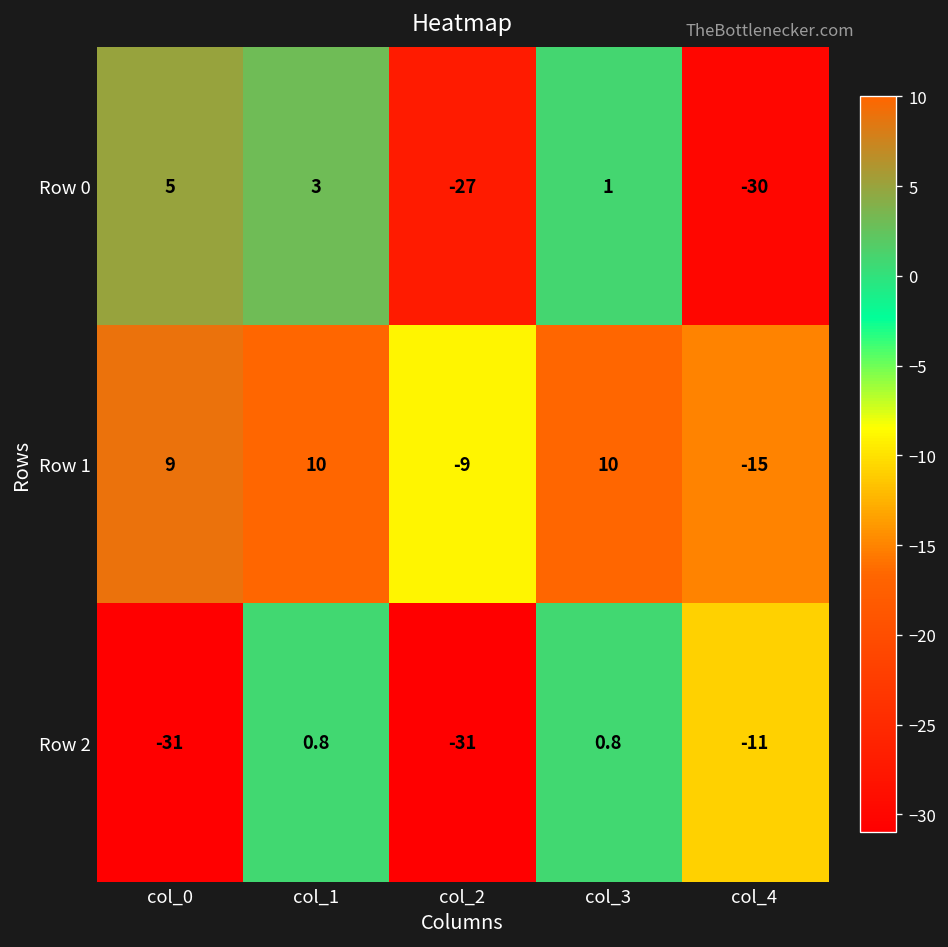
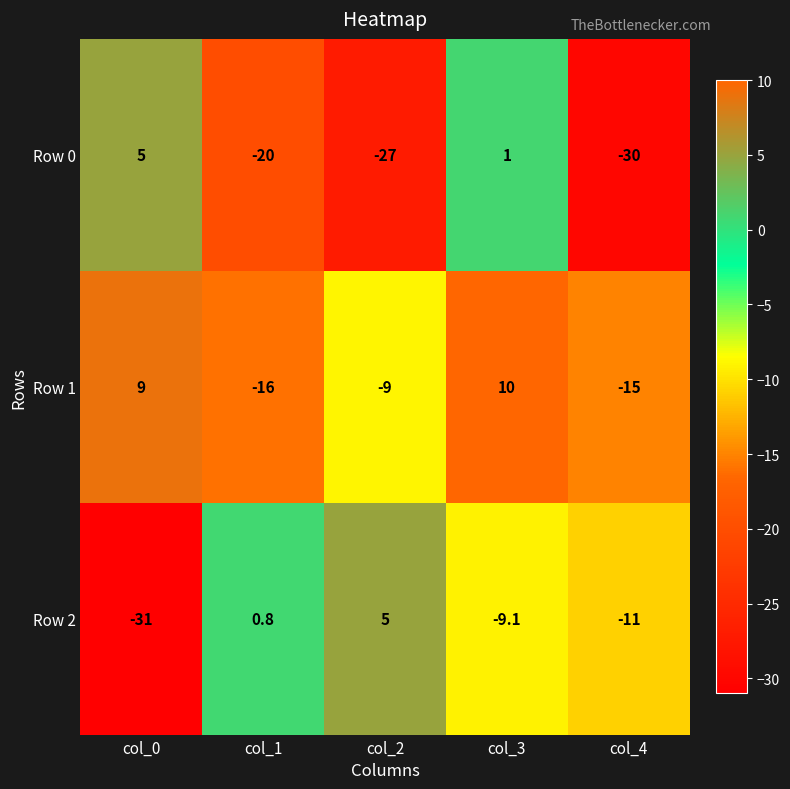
Row 0, col_1: 3 -> -20
Row 1, col_1: 10 -> -16
Row 2, col_2: -31 -> 5
Row 2, col_3: 0.8 -> -9.1
